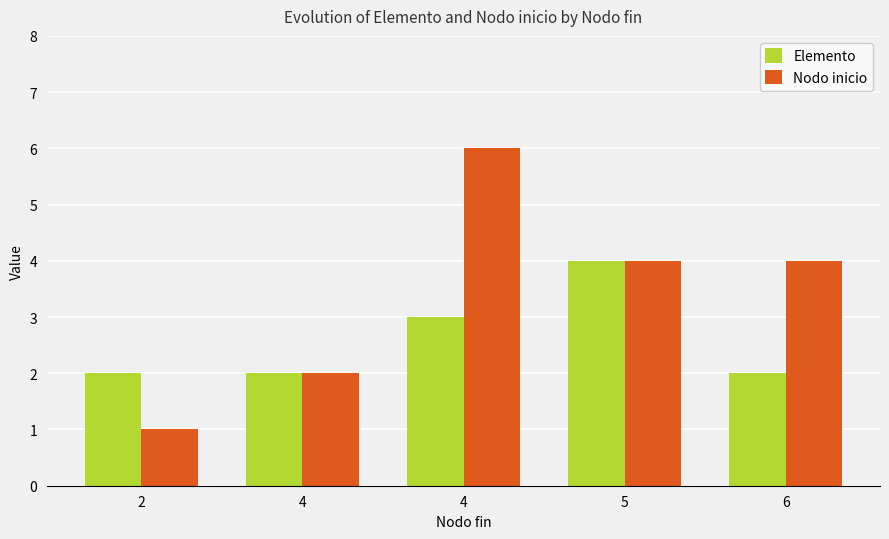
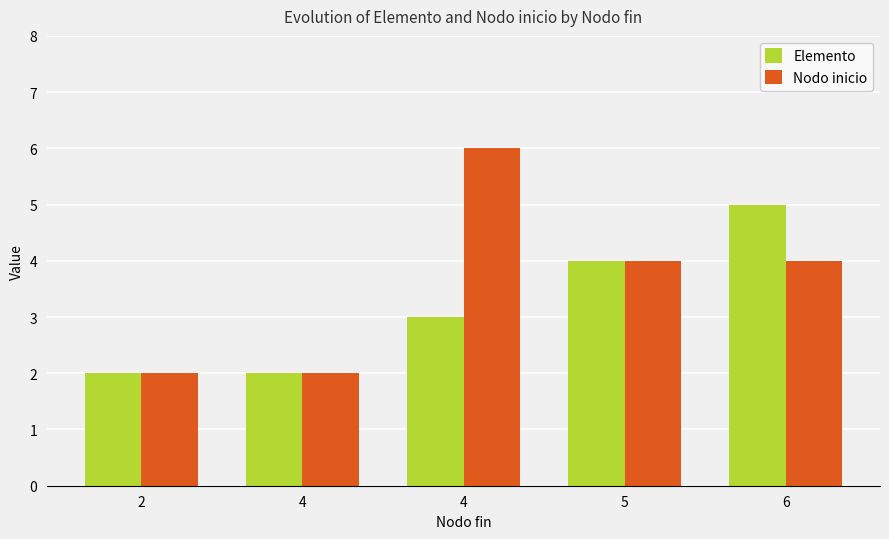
Nodo inicio, 2: 1 -> 2
Elemento, 6: 2 -> 5
